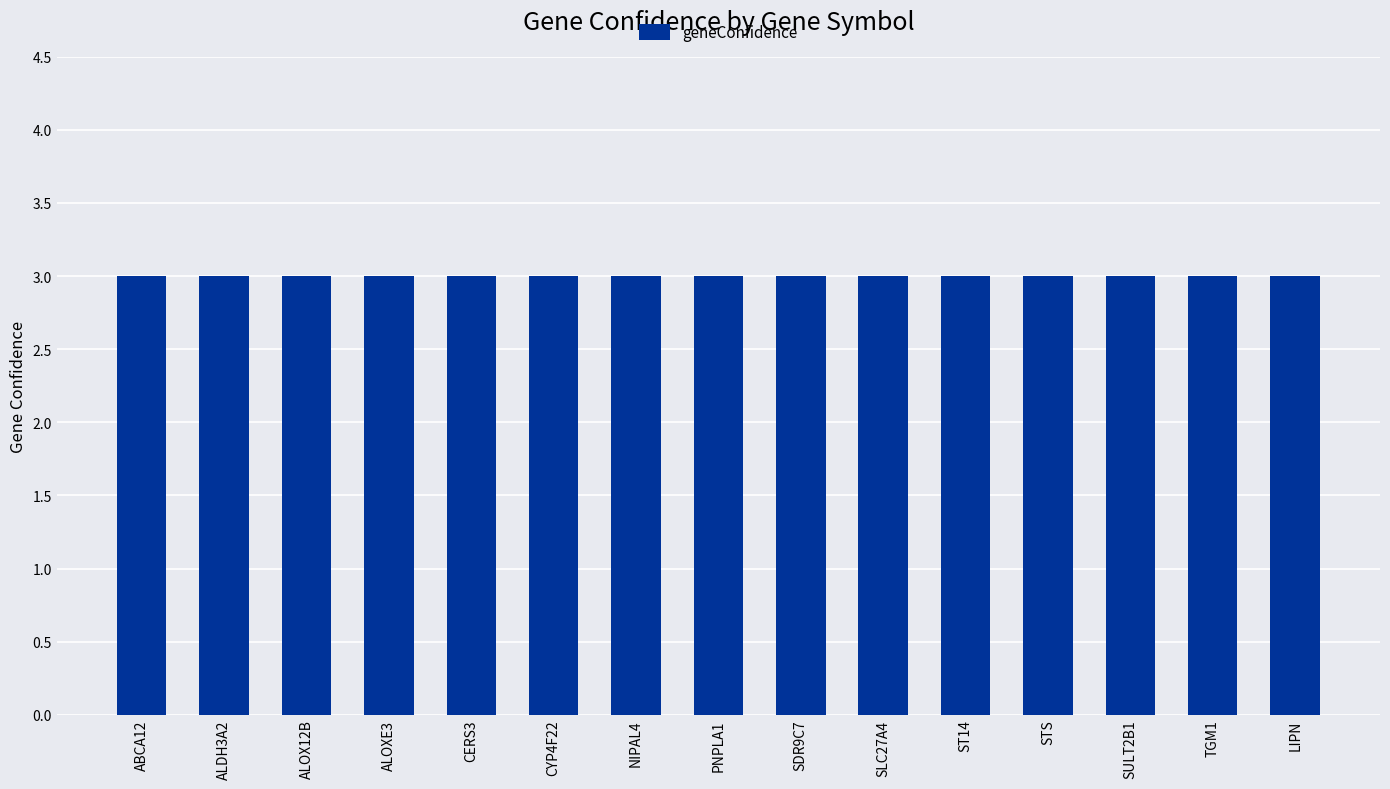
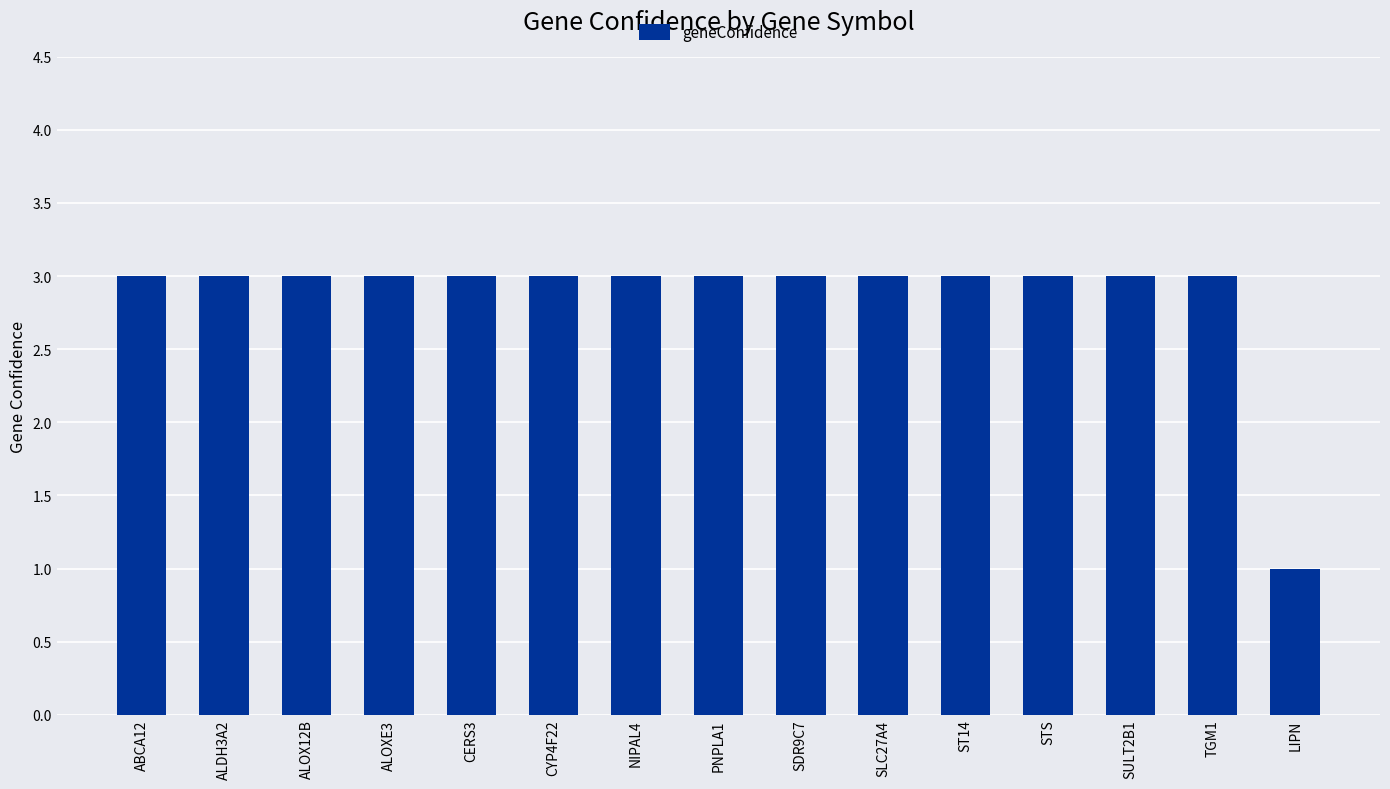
LIPN: 3 -> 1
